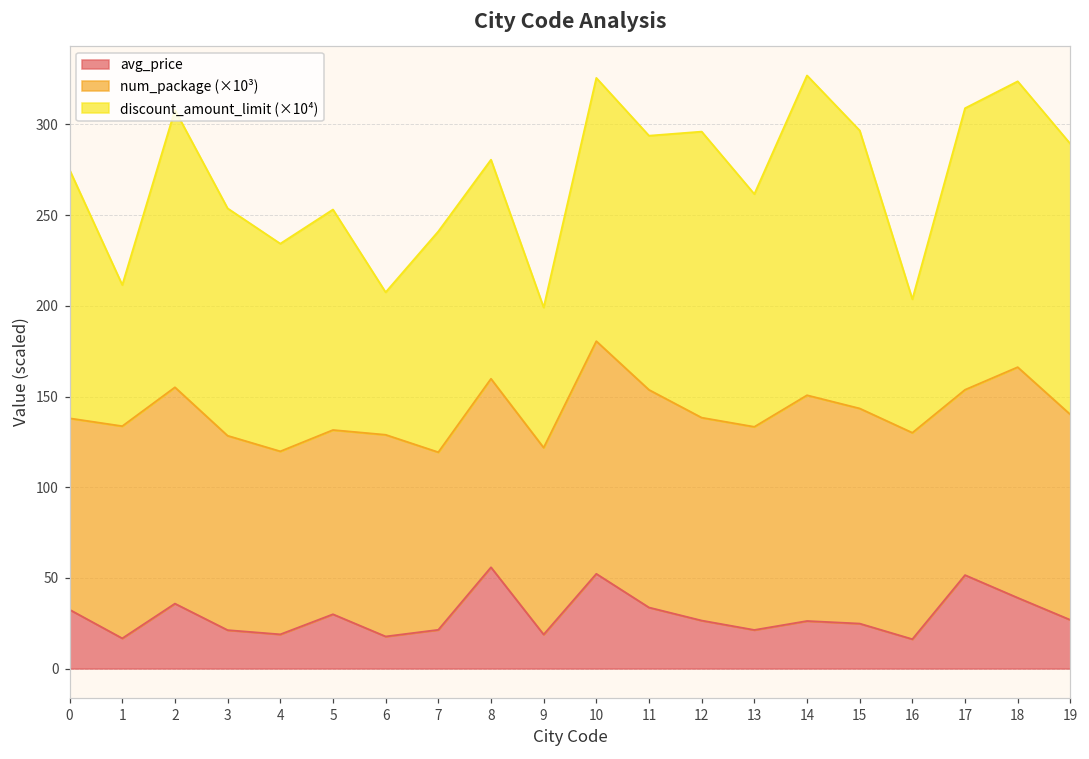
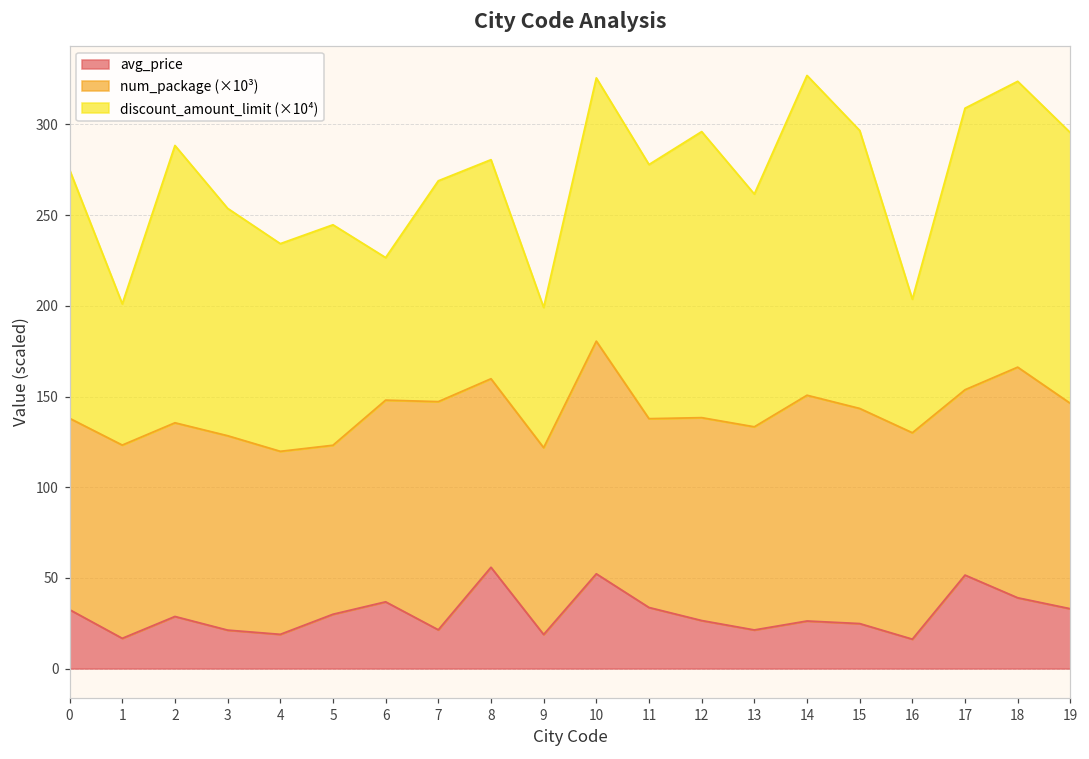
num_package (×10³), 1: 117 -> 107
avg_price, 2: 36 -> 29
num_package (×10³), 2: 119 -> 107
num_package (×10³), 5: 102 -> 93
avg_price, 6: 18 -> 37
num_package (×10³), 7: 98 -> 126
num_package (×10³), 11: 120 -> 104
avg_price, 19: 27 -> 33
